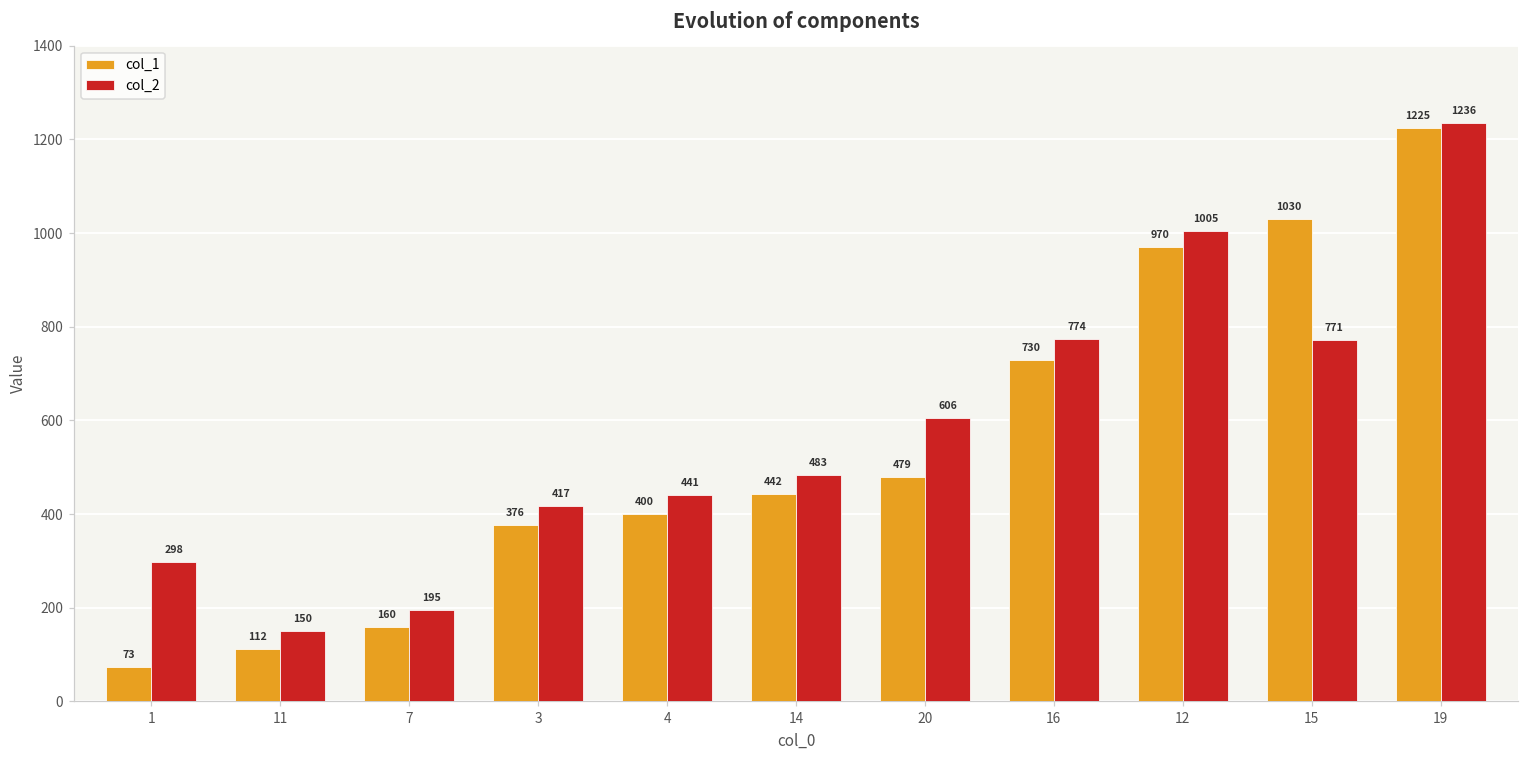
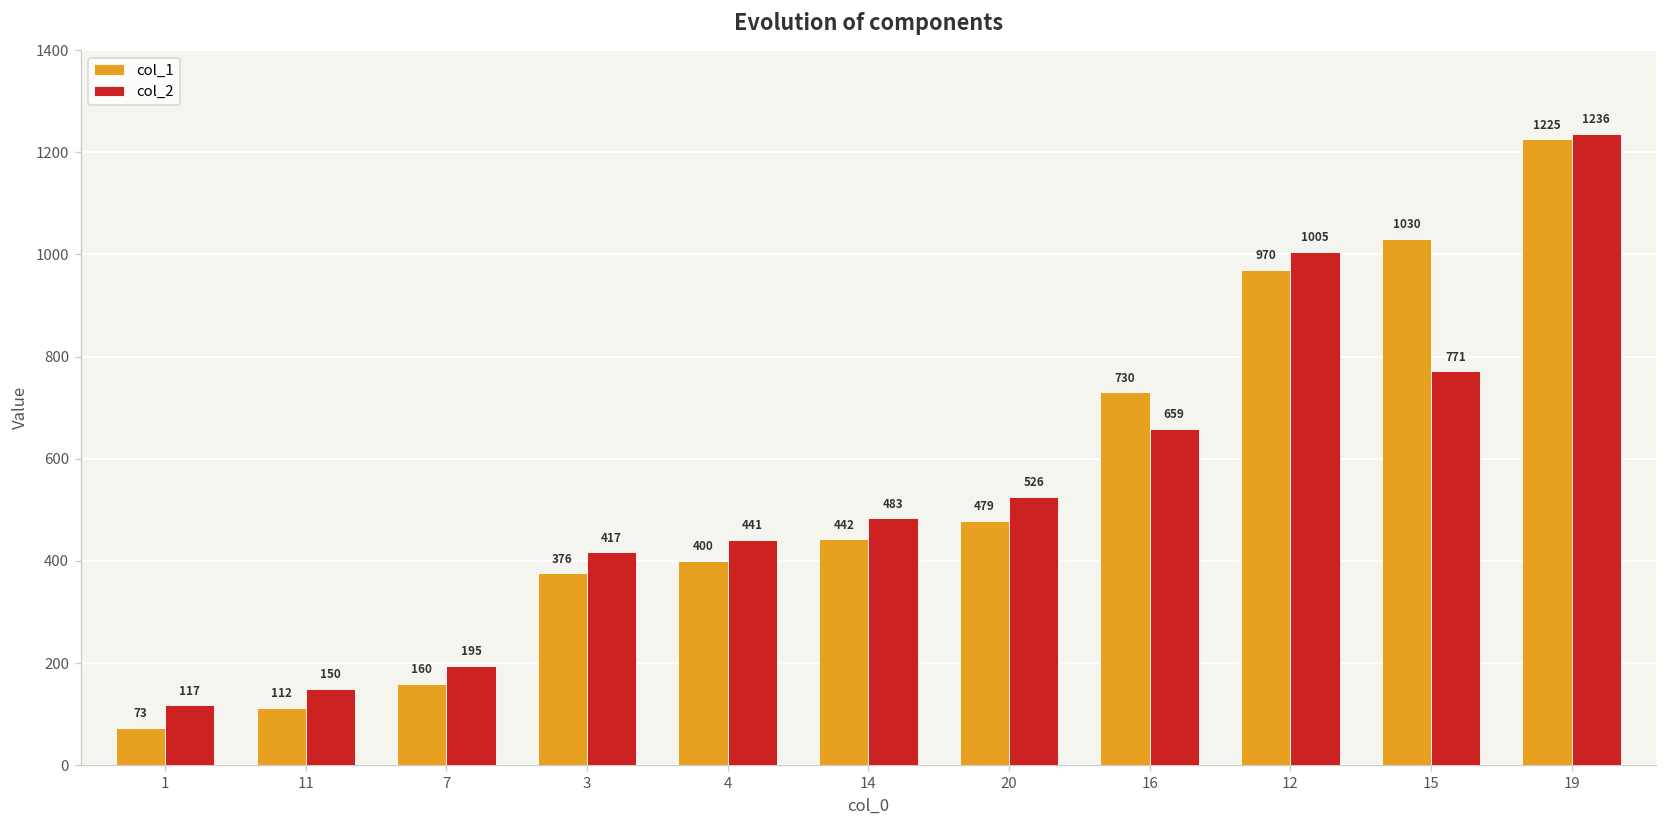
col_2, 1: 298 -> 117
col_2, 20: 606 -> 526
col_2, 16: 774 -> 659
